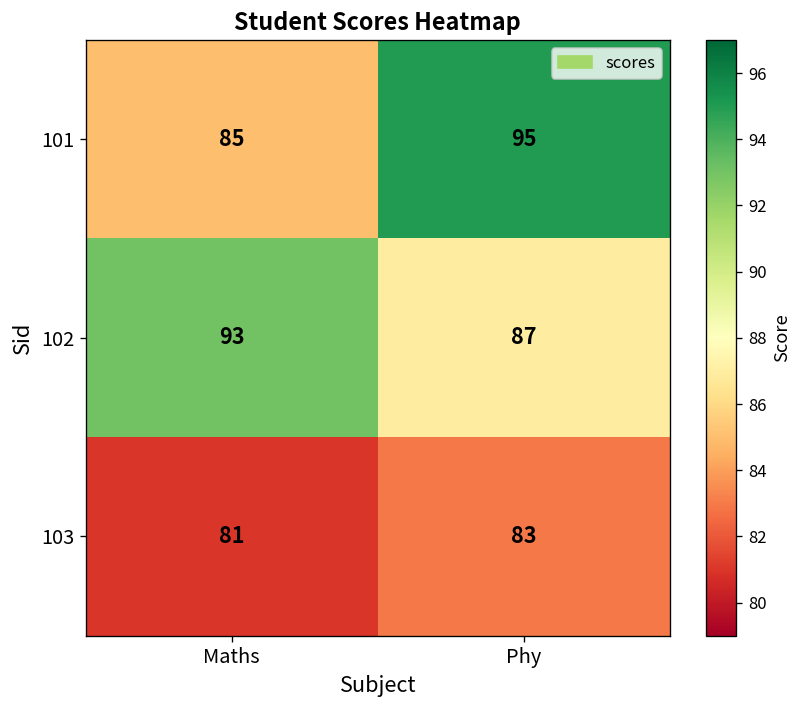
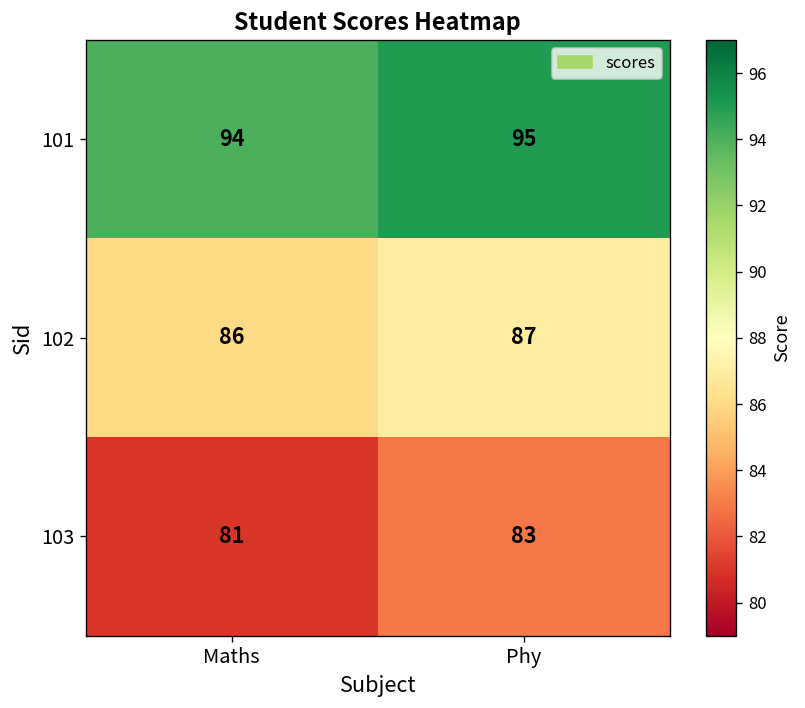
101, Maths: 85 -> 94
102, Maths: 93 -> 86
